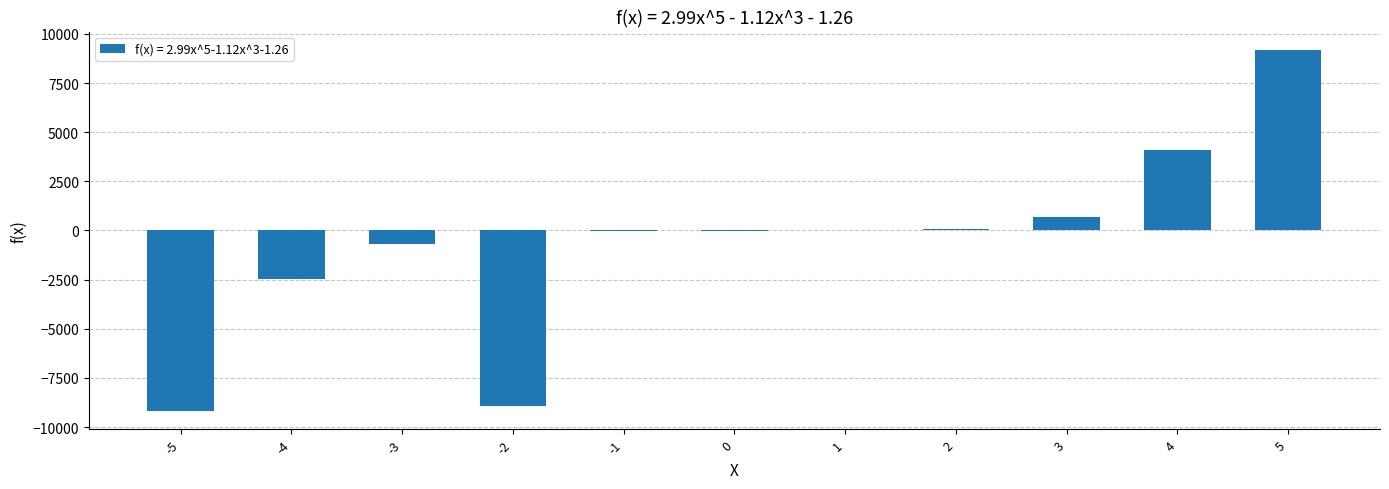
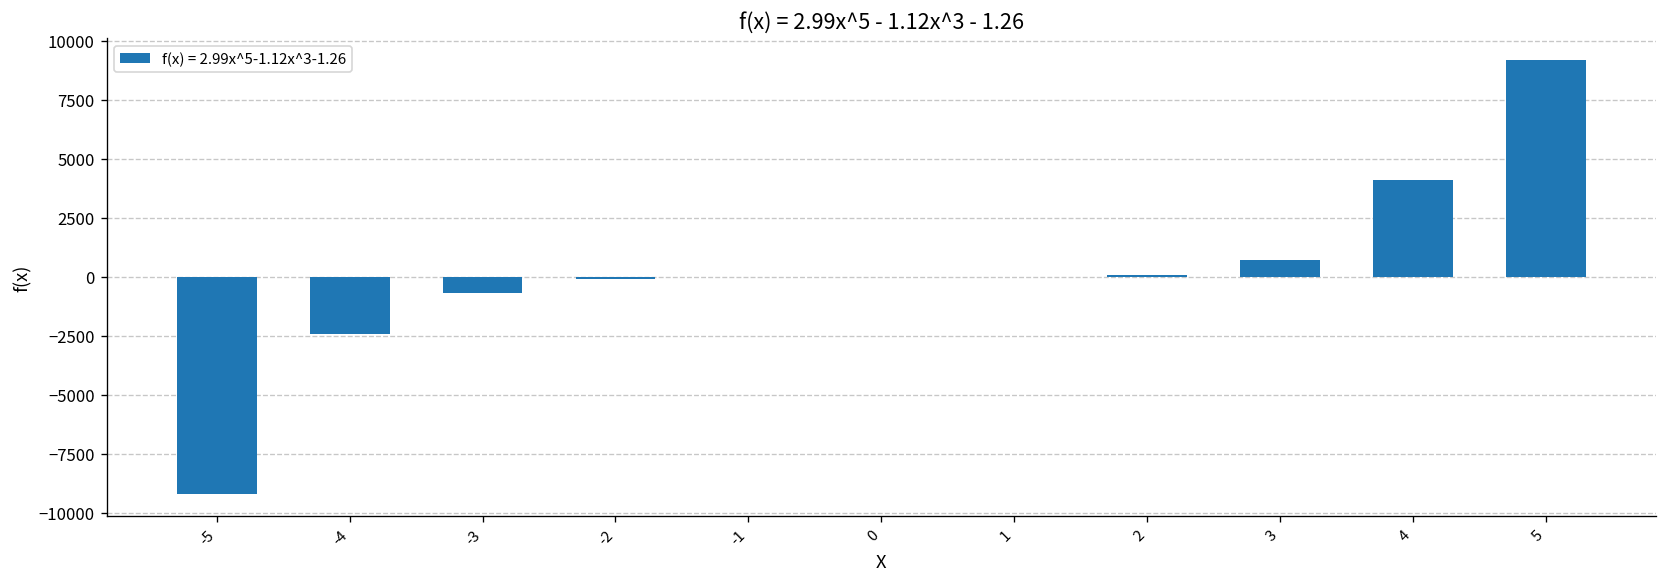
-2: -8900 -> -100
